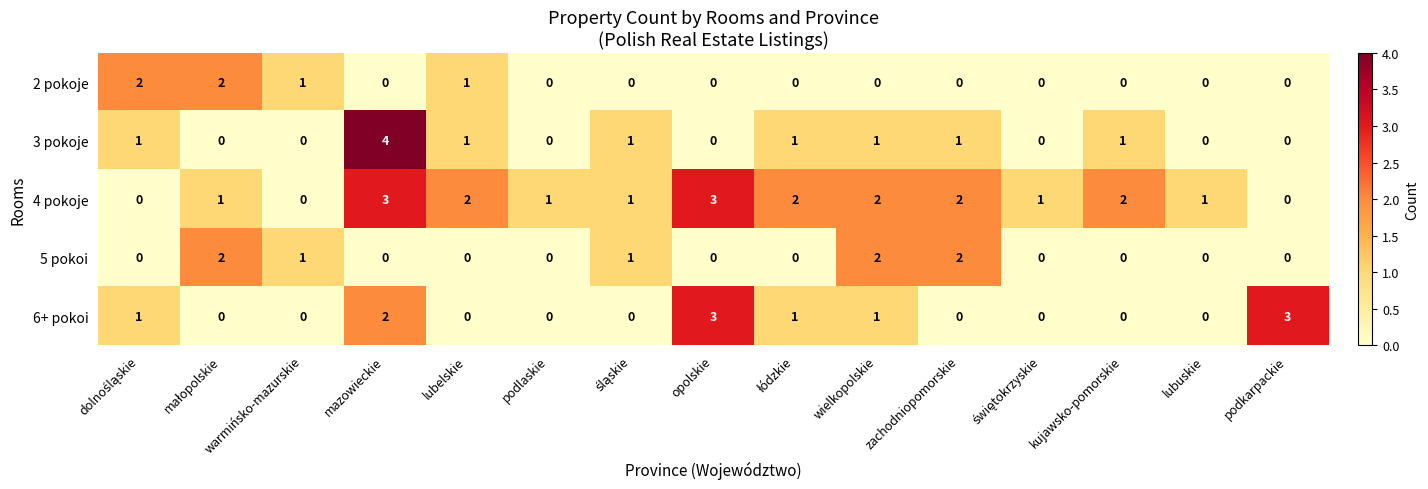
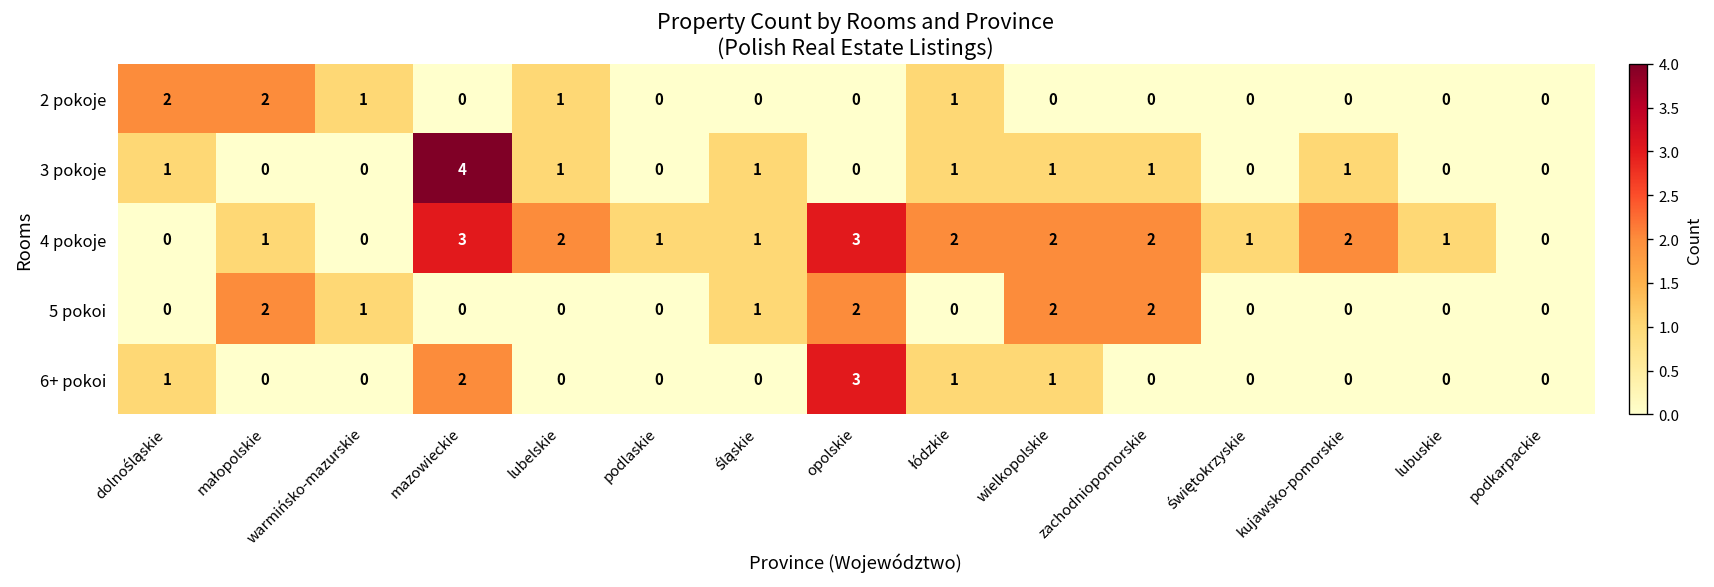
2 pokoje, łódzkie: 0 -> 1
5 pokoi, opolskie: 0 -> 2
6+ pokoi, podkarpackie: 3 -> 0
